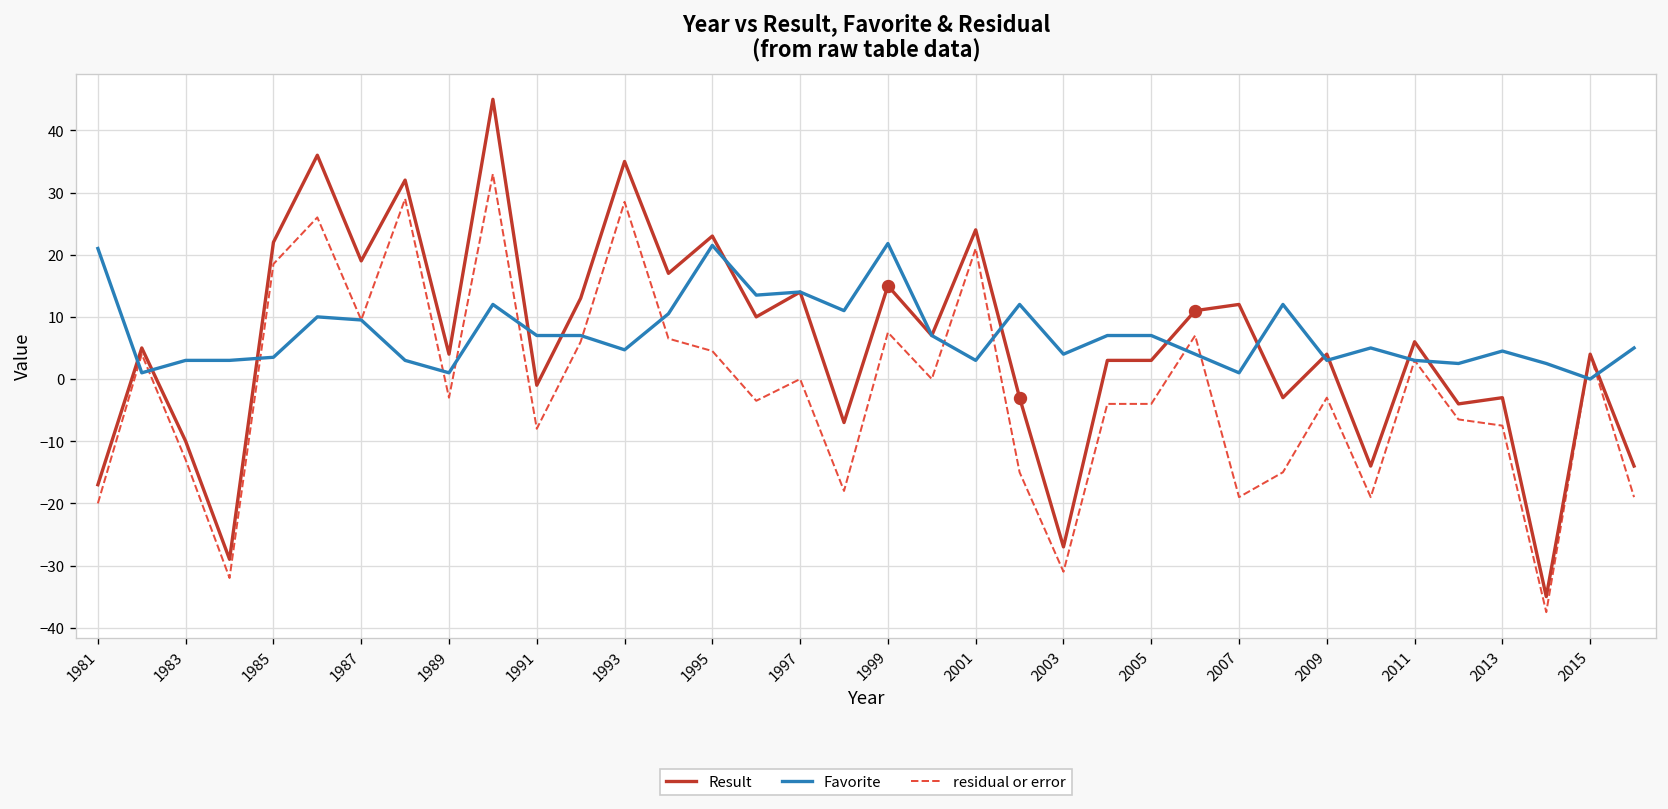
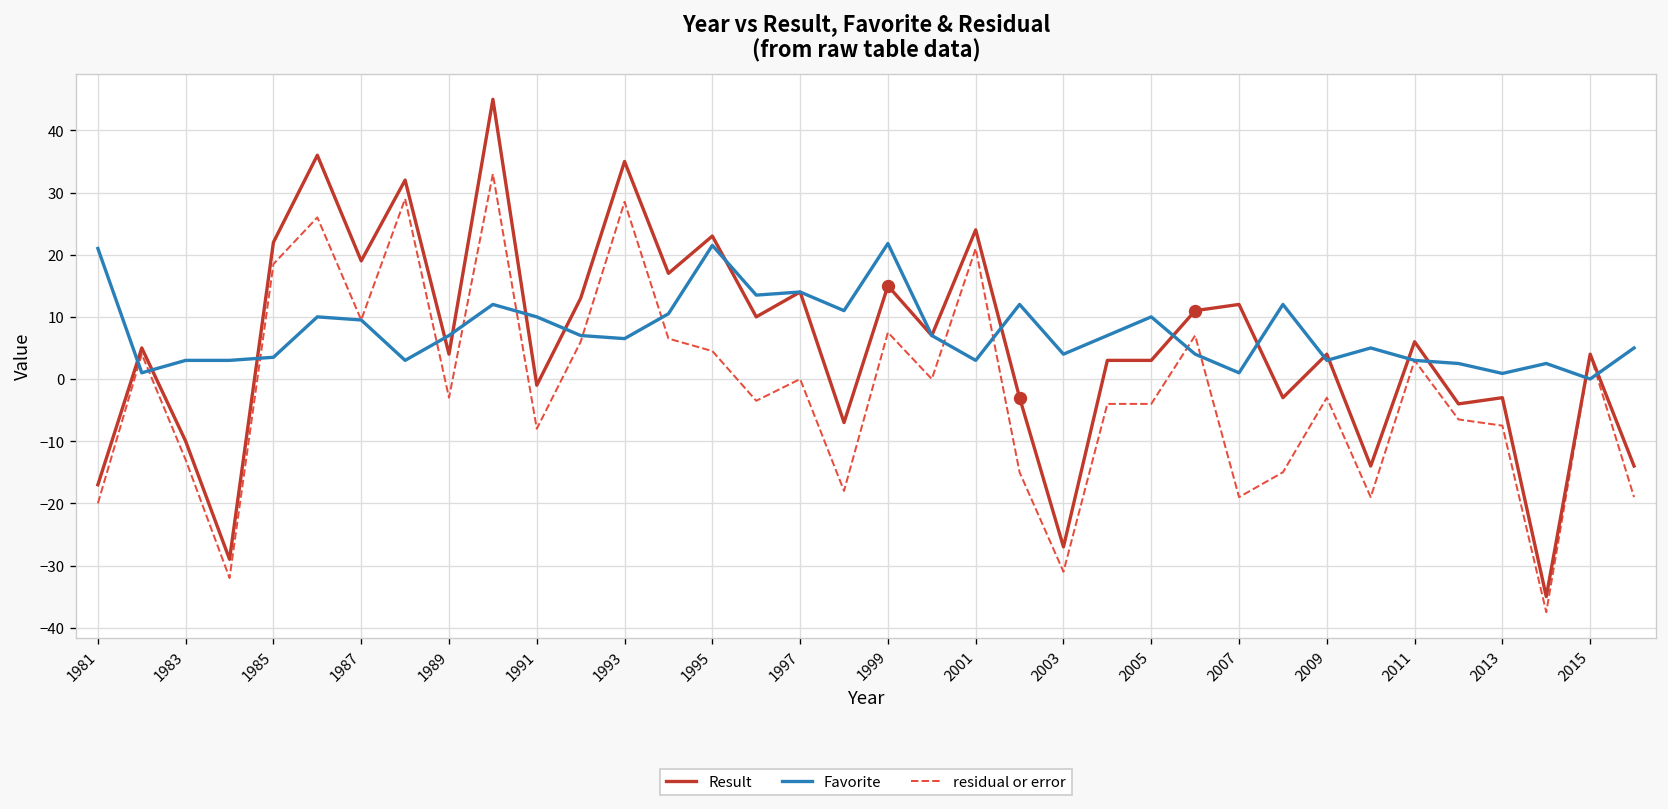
Favorite, 1989: 1 -> 7
Favorite, 1991: 7 -> 10
Favorite, 1993: 5 -> 7
Favorite, 2005: 7 -> 10
Favorite, 2013: 5 -> 1
